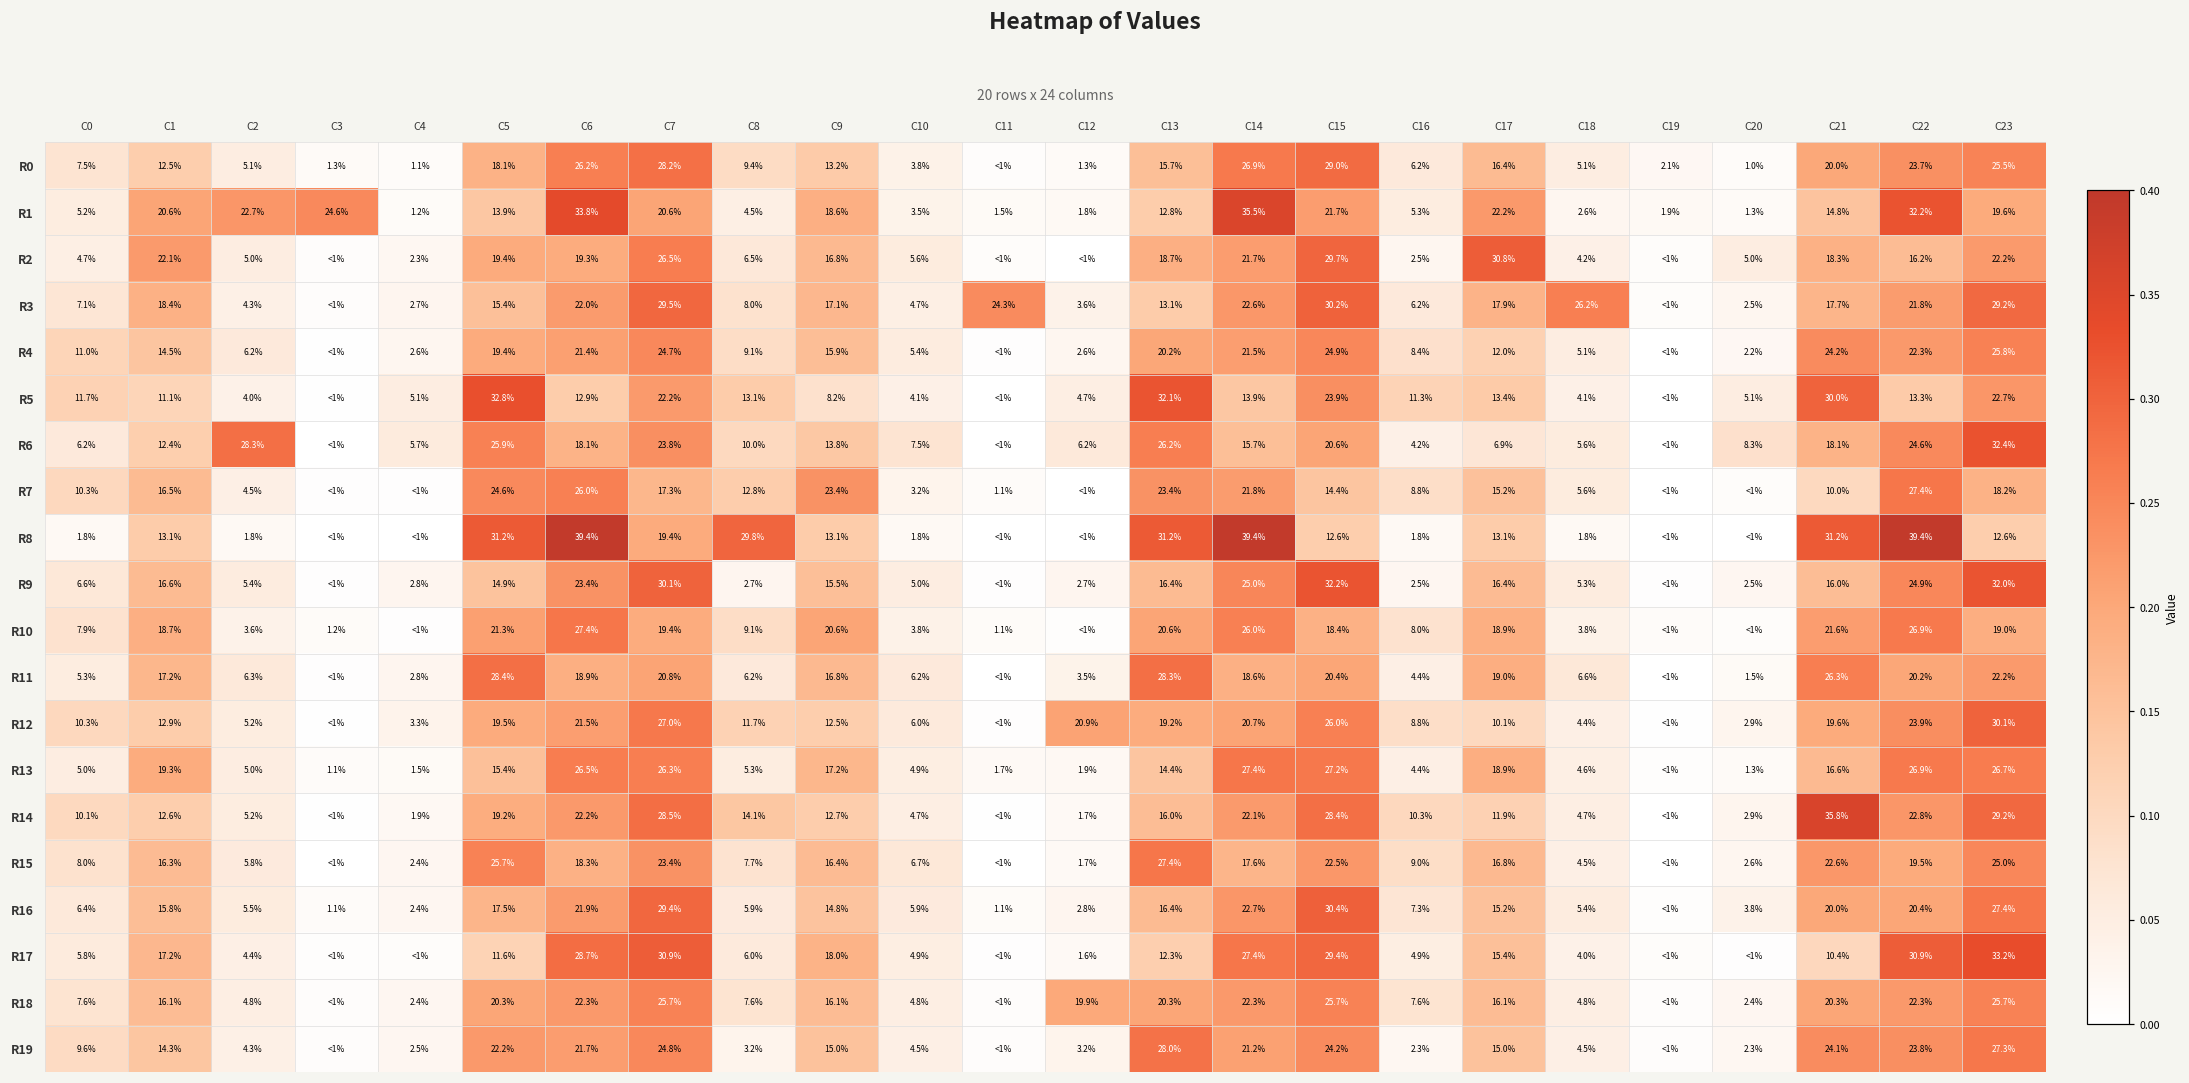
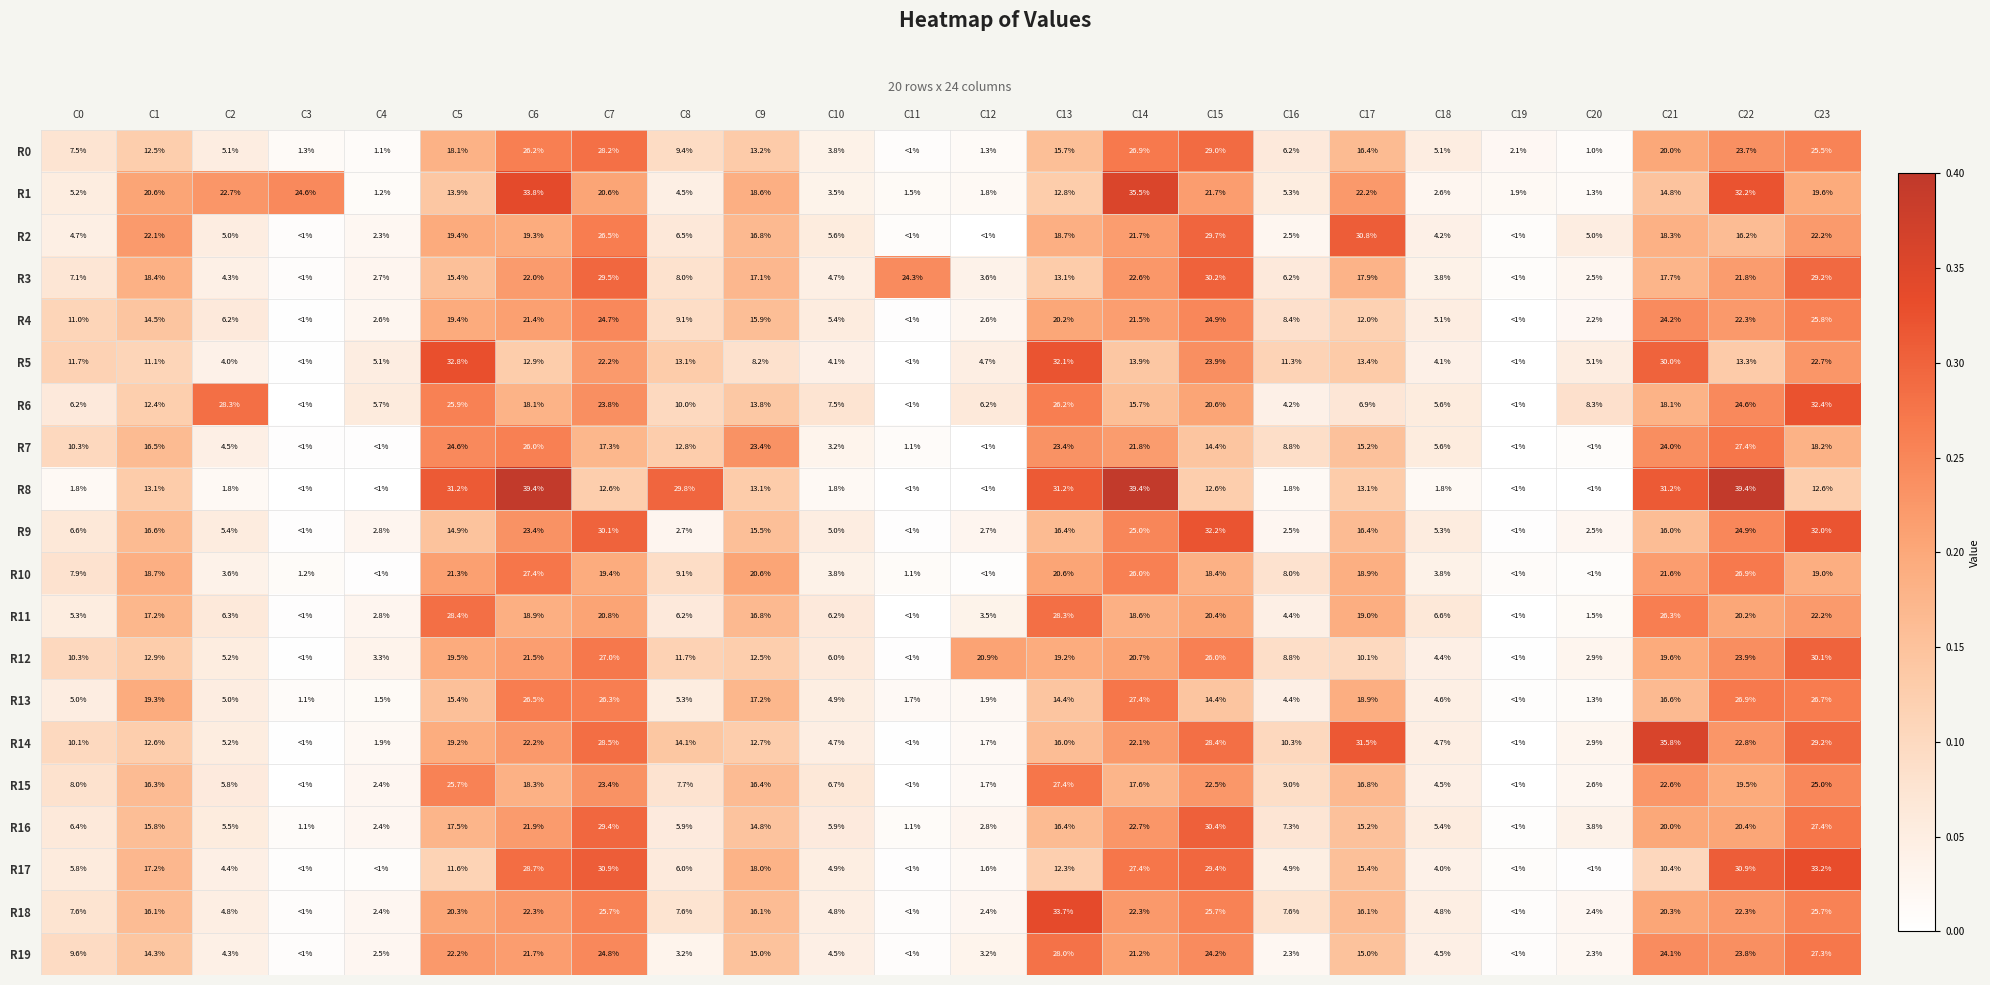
R3, C18: 26.2% -> 3.8%
R7, C21: 10.0% -> 24.0%
R8, C7: 19.4% -> 12.6%
R13, C15: 27.2% -> 14.4%
R14, C17: 11.9% -> 31.5%
R18, C12: 19.9% -> 2.4%
R18, C13: 20.3% -> 33.7%
